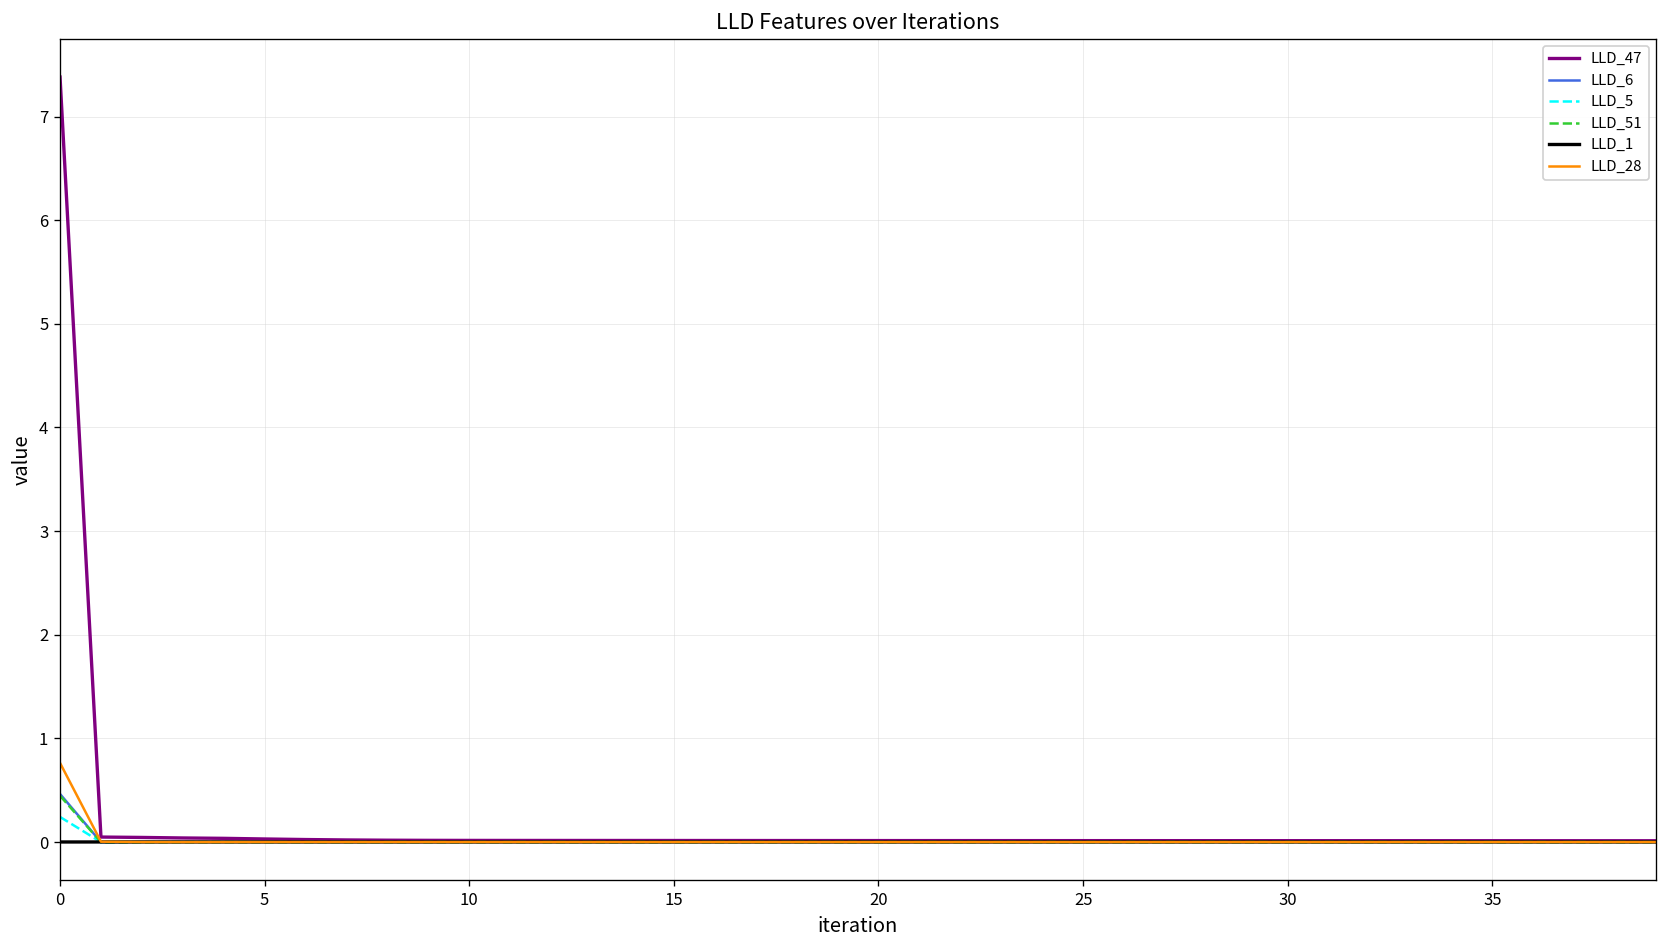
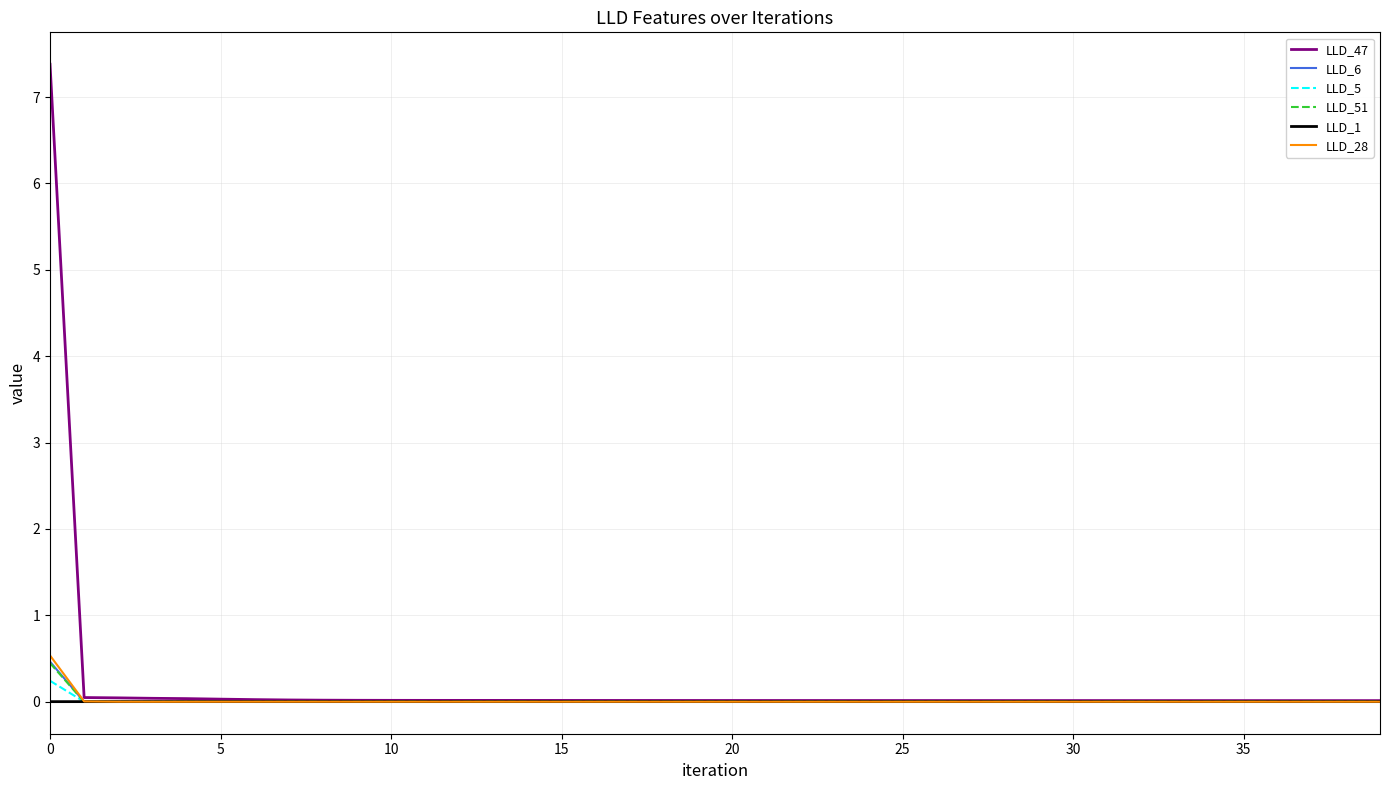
LLD_28, 0: 0.8 -> 0.5
